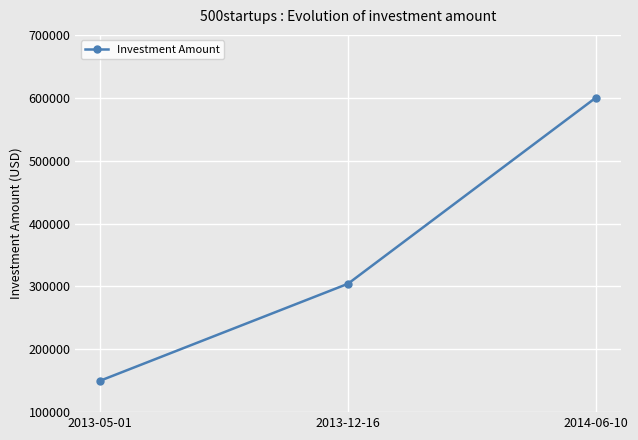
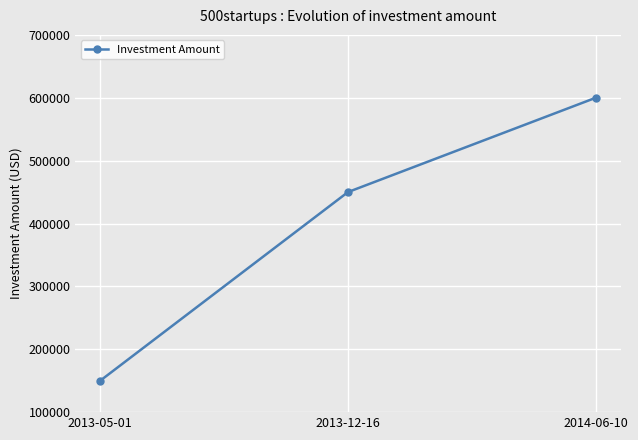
2013-12-16: 300000 -> 450000
